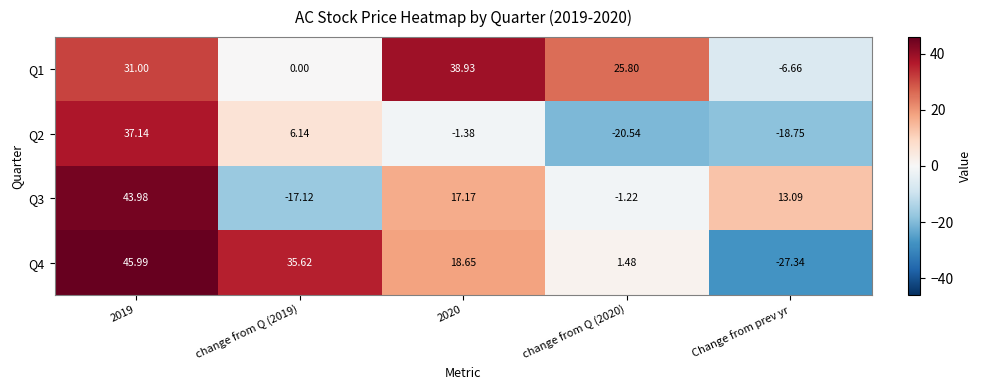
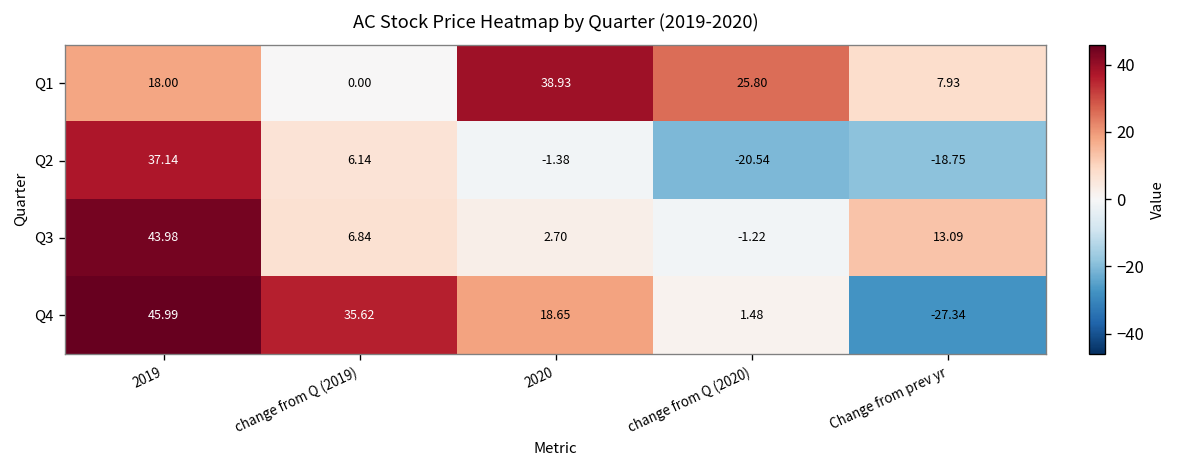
Q1, 2019: 31.00 -> 18.00
Q1, Change from prev yr: -6.66 -> 7.93
Q3, change from Q (2019): -17.12 -> 6.84
Q3, 2020: 17.17 -> 2.70
